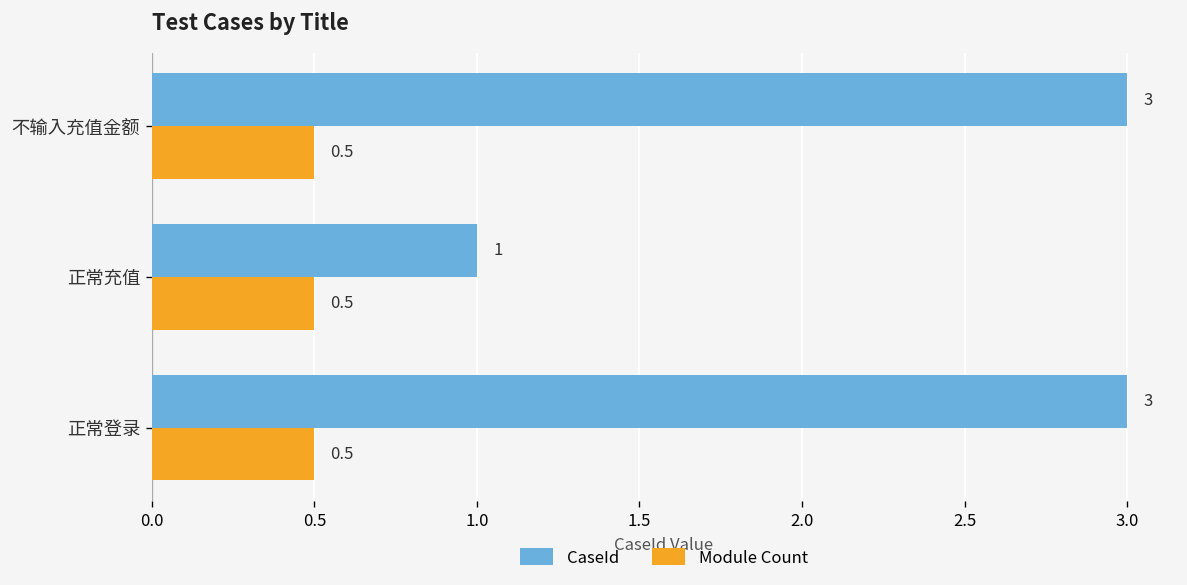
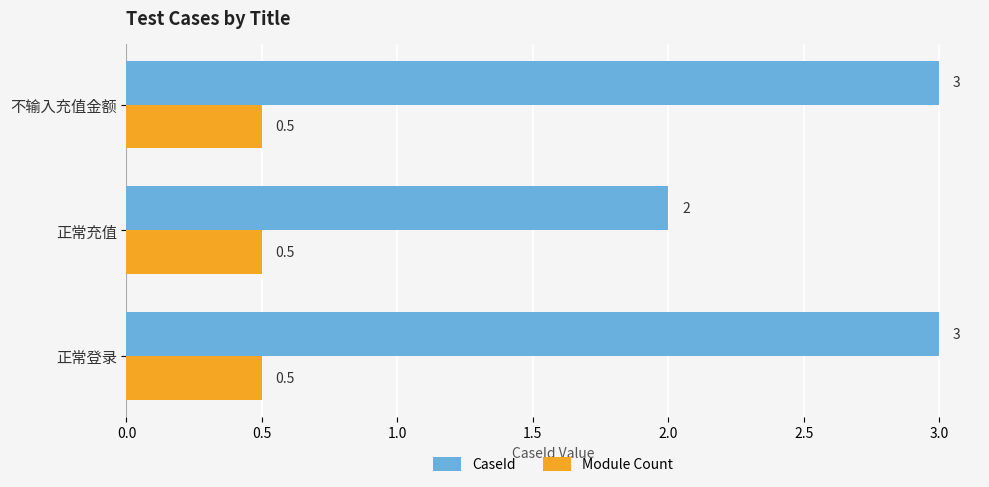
CaseId, 正常充值: 1 -> 2
